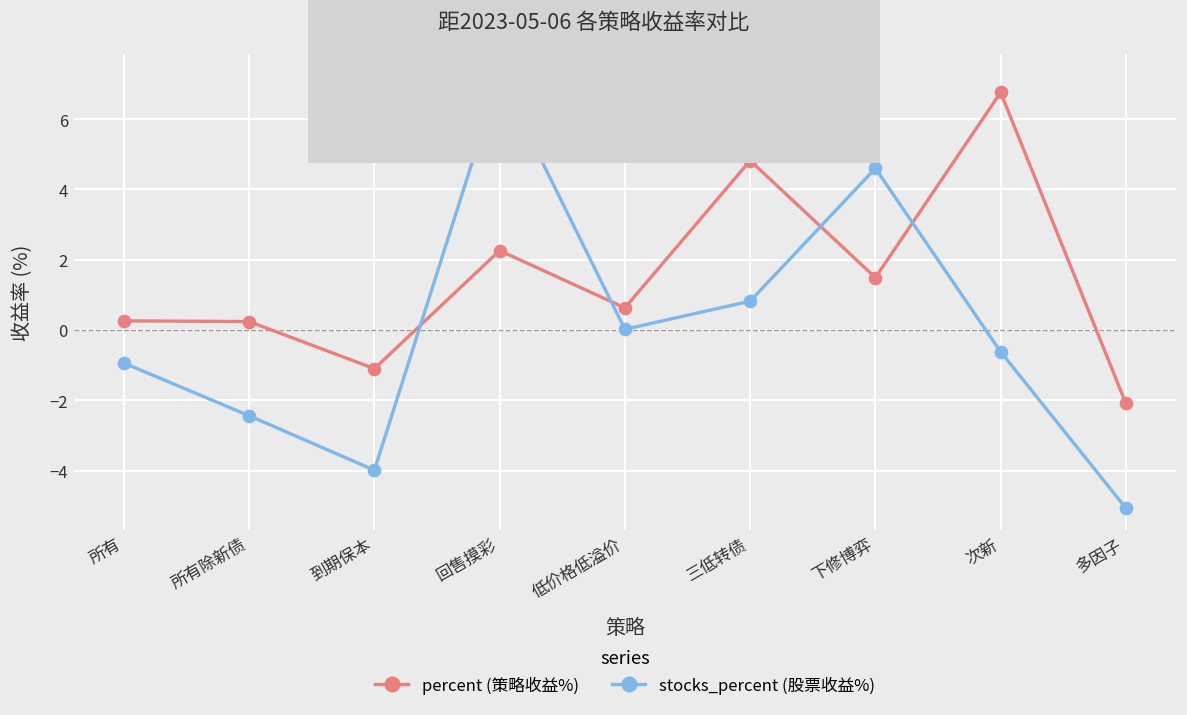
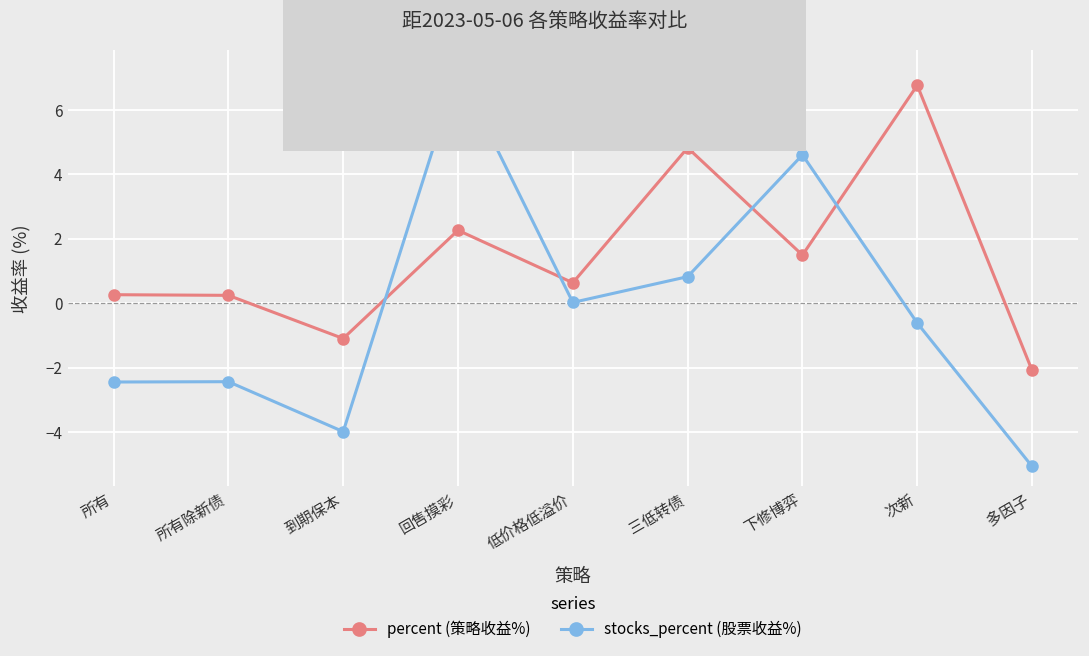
stocks_percent (股票收益%), 所有: -0.9 -> -2.5
